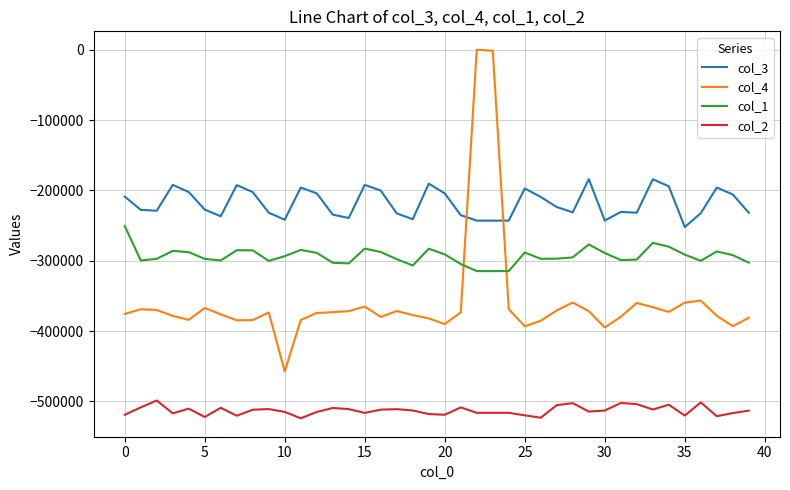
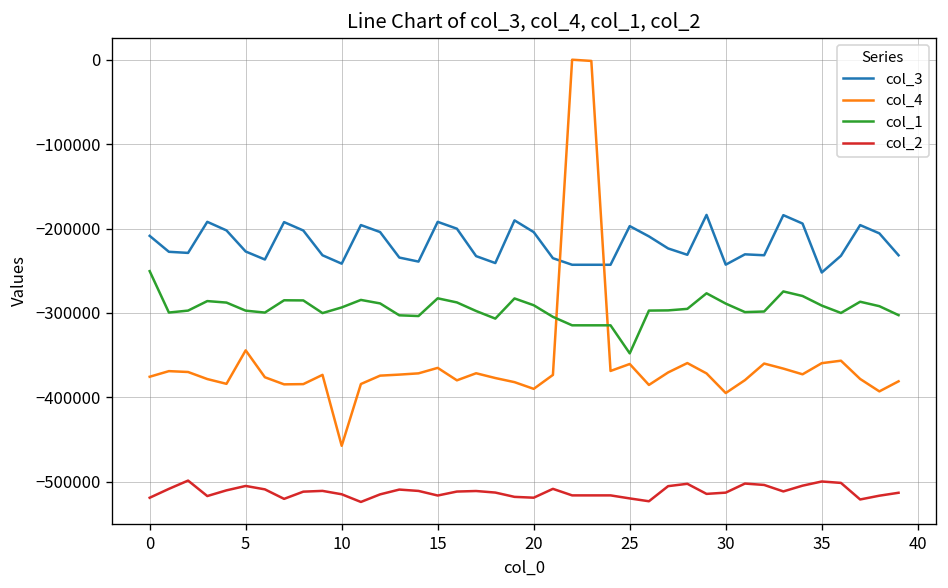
col_4, 5: -370000 -> -340000
col_2, 5: -520000 -> -500000
col_4, 25: -390000 -> -360000
col_1, 25: -290000 -> -350000
col_2, 35: -520000 -> -500000
